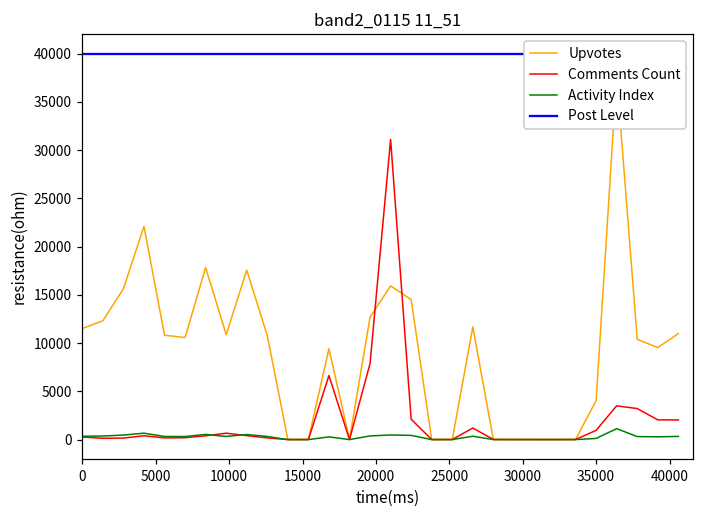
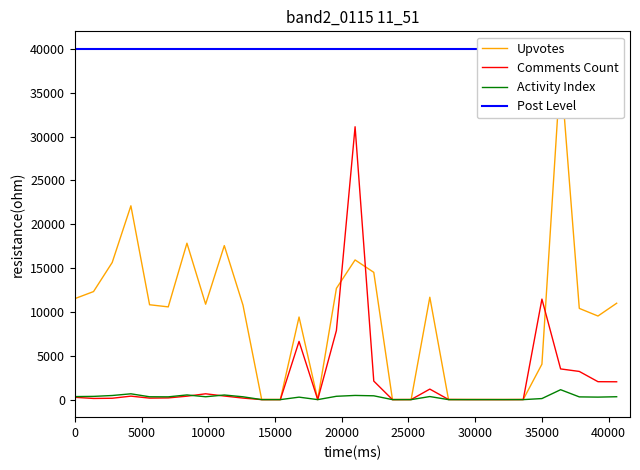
Comments Count, 35000: 1000 -> 11000
